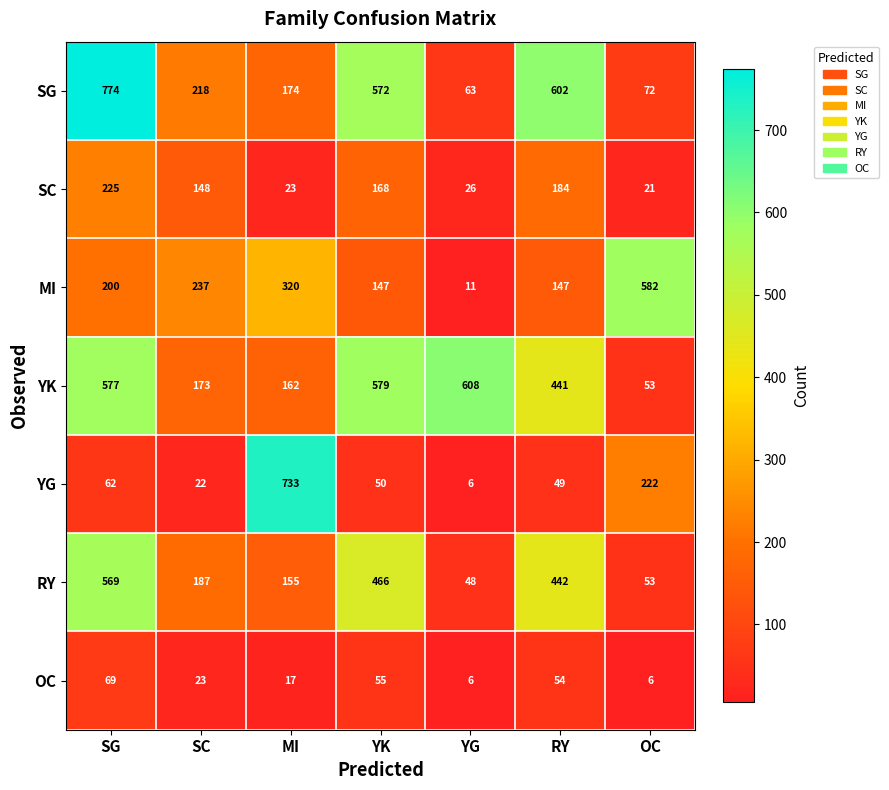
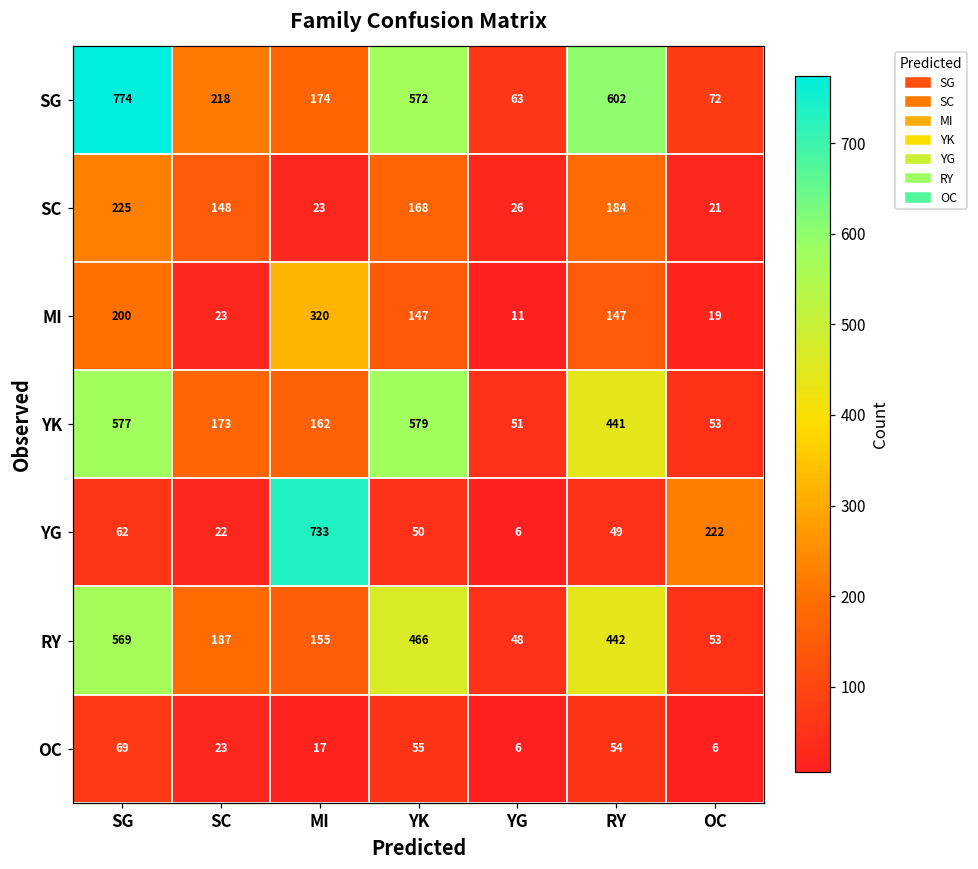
MI, SC: 237 -> 23
MI, OC: 582 -> 19
YK, YG: 608 -> 51
